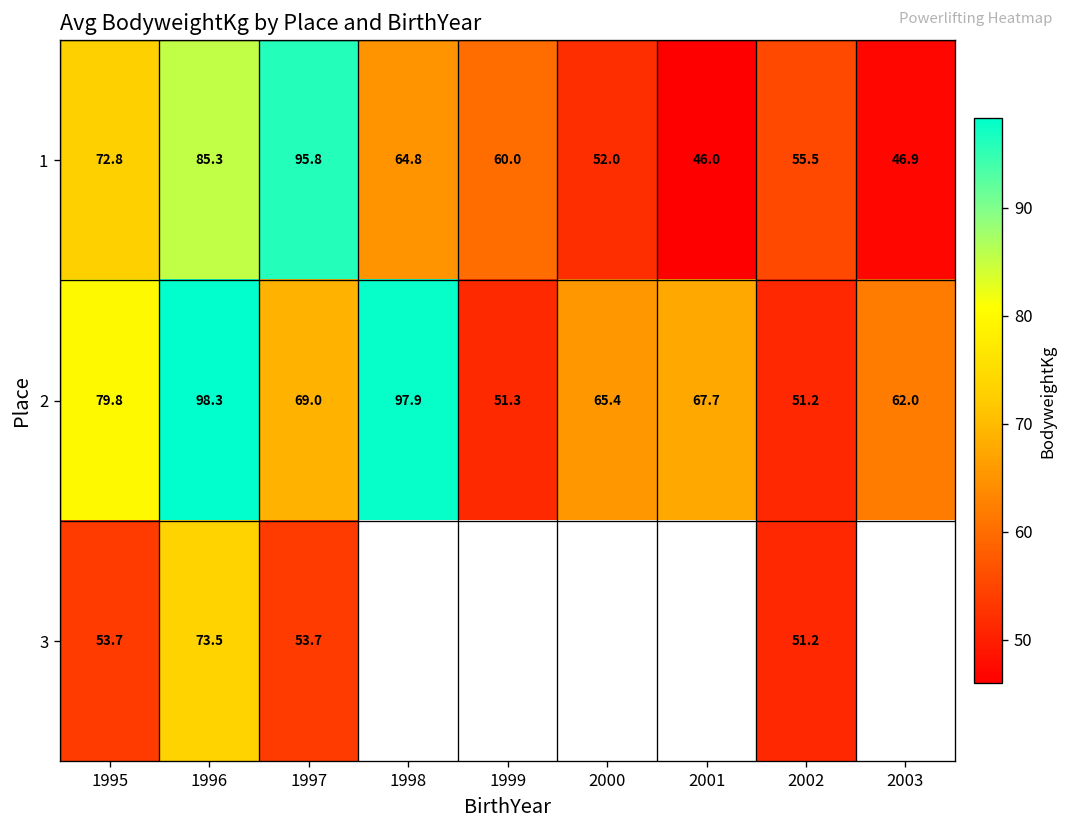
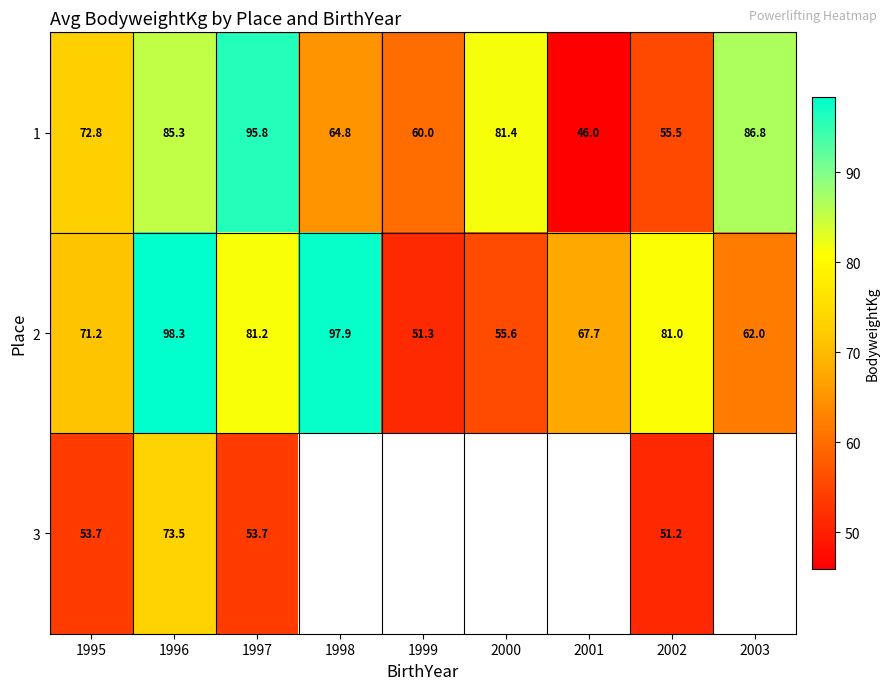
1, 2000: 52.0 -> 81.4
1, 2003: 46.9 -> 86.8
2, 1995: 79.8 -> 71.2
2, 1997: 69.0 -> 81.2
2, 2000: 65.4 -> 55.6
2, 2002: 51.2 -> 81.0
